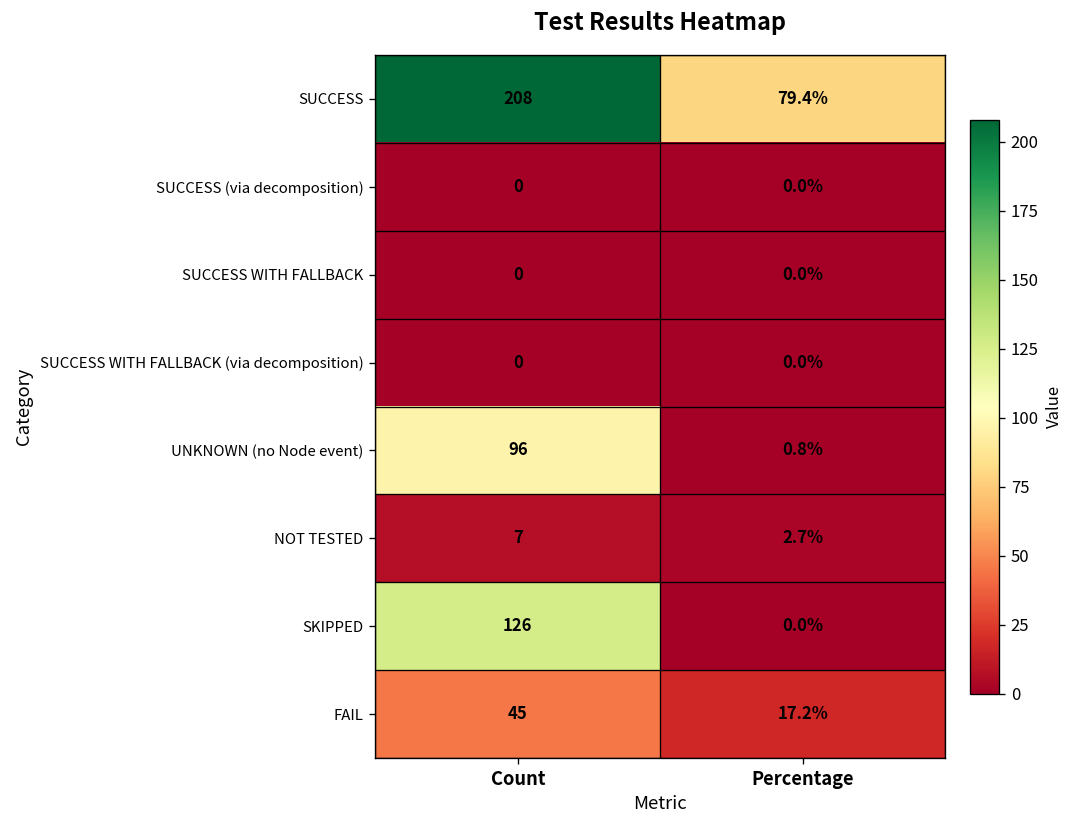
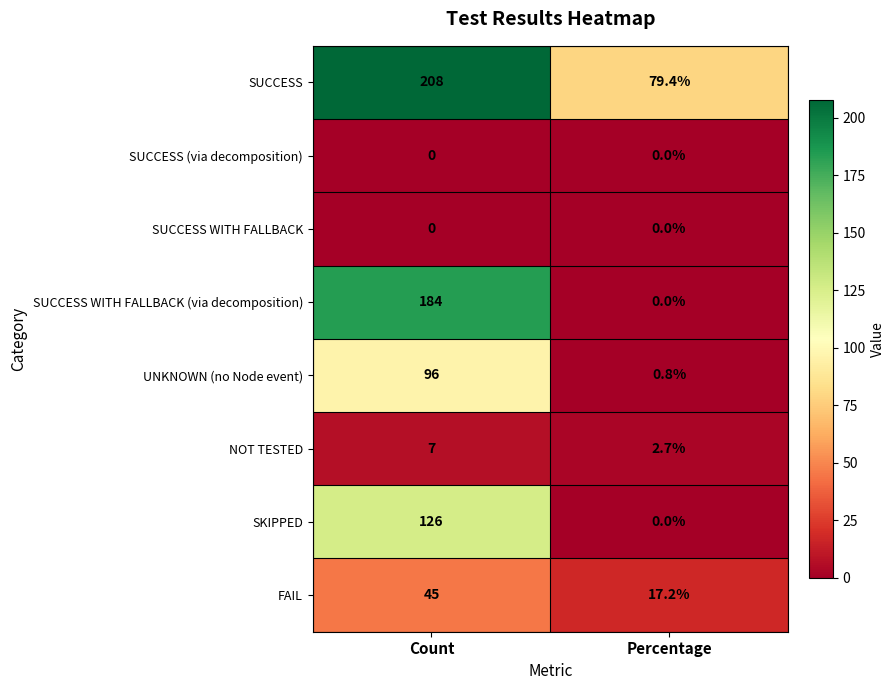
SUCCESS WITH FALLBACK (via decomposition), Count: 0 -> 184
